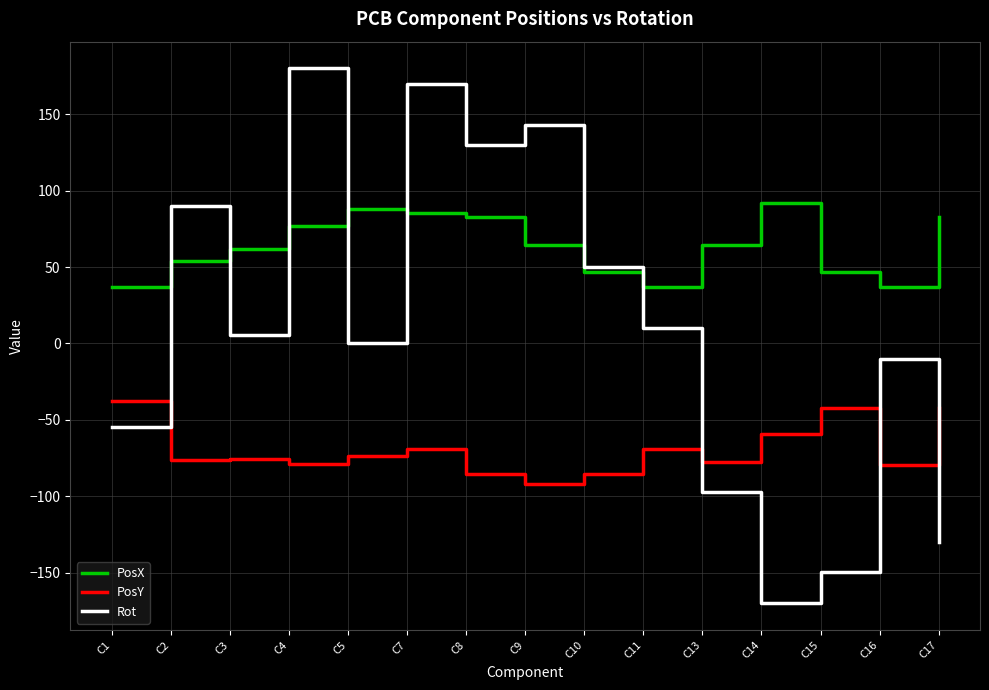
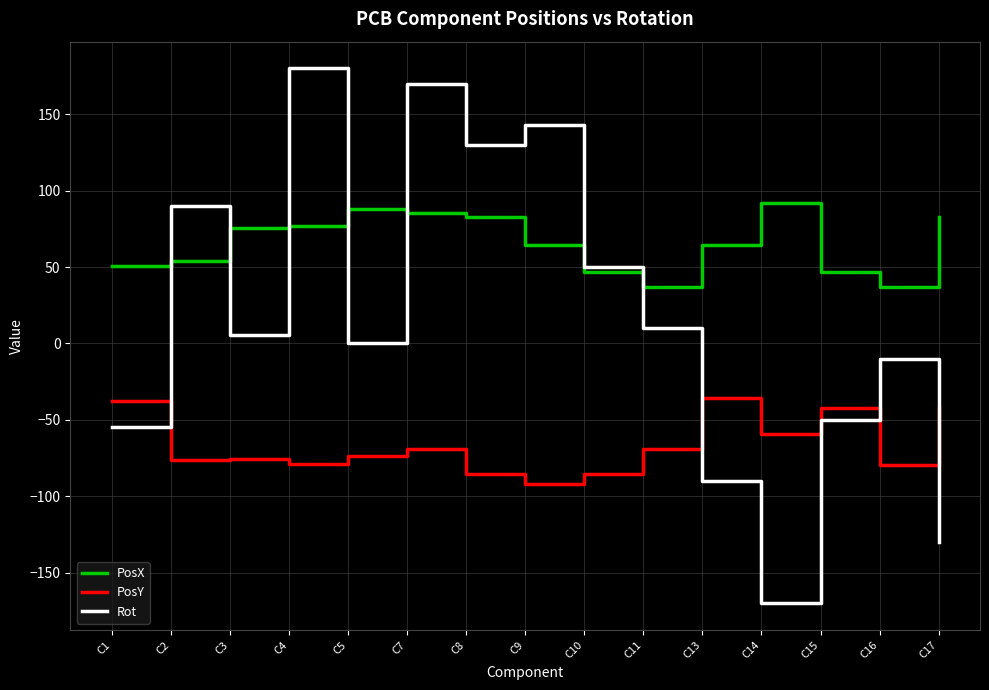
PosX, C1: 37 -> 51
PosX, C3: 62 -> 75
PosY, C13: -77 -> -35
Rot, C13: -97 -> -90
Rot, C15: -150 -> -50
